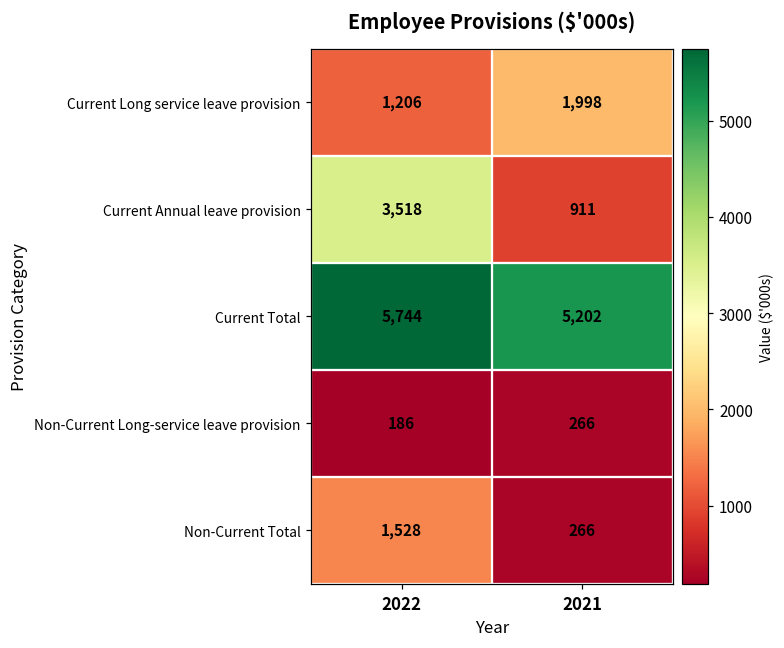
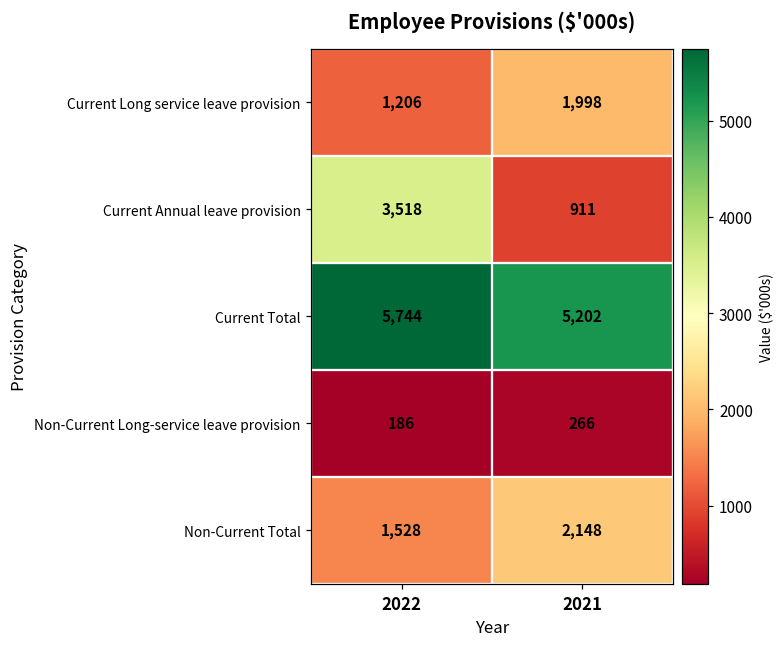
Non-Current Total, 2021: 266 -> 2,148
